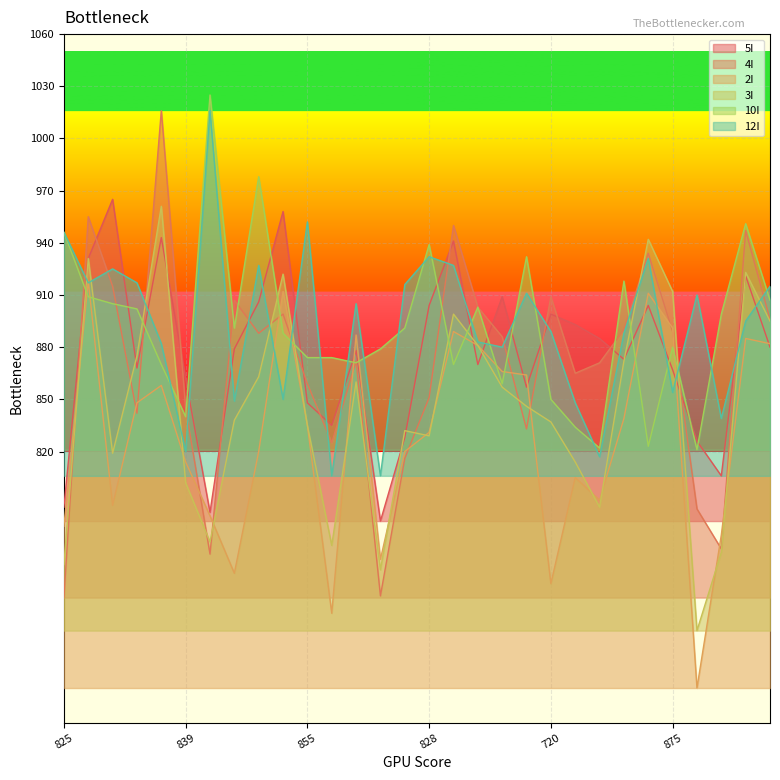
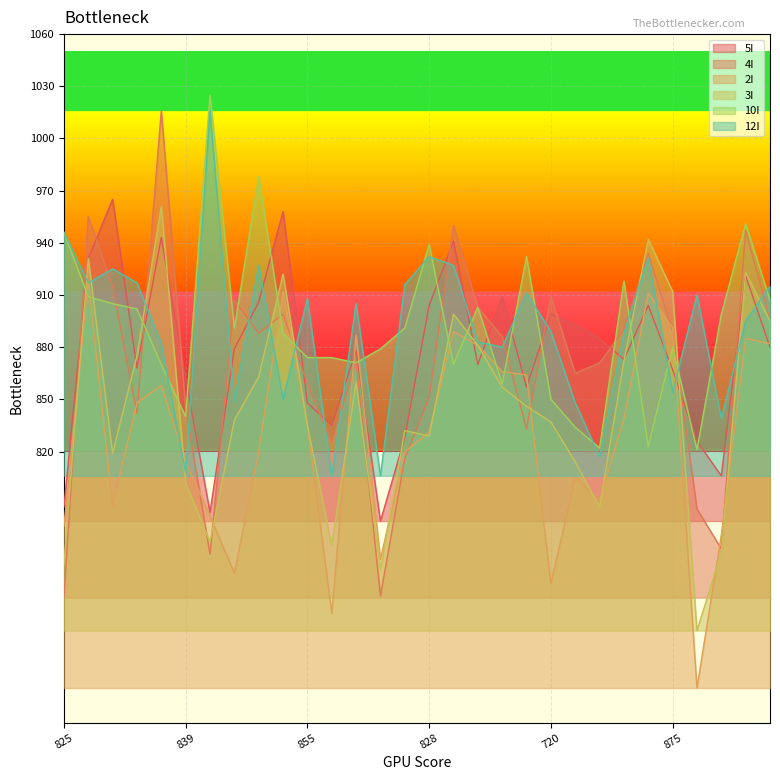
12I, 839: 820 -> 808
12I, 855: 952 -> 908
